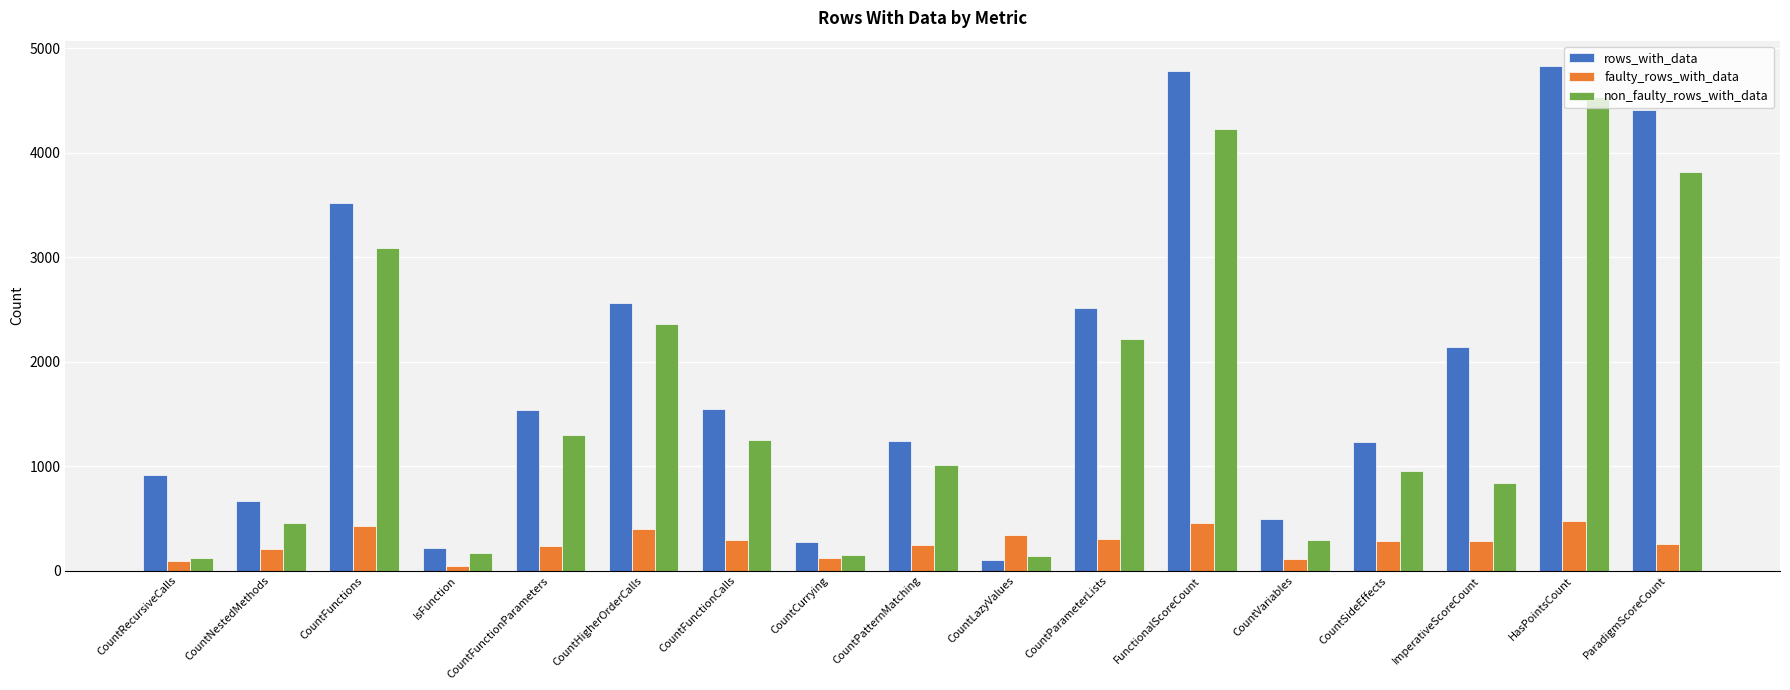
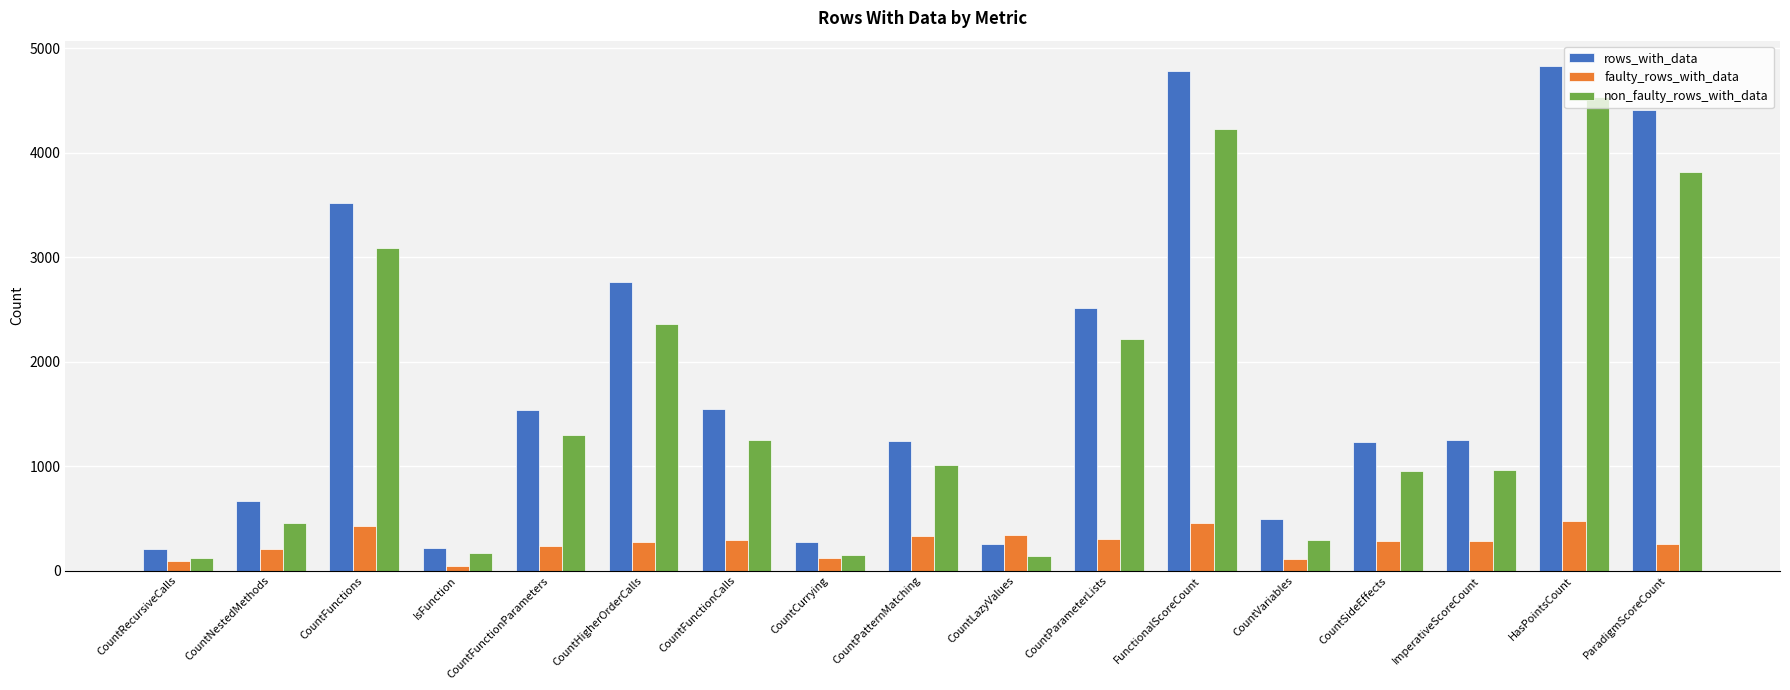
rows_with_data, CountRecursiveCalls: 910 -> 210
rows_with_data, CountHigherOrderCalls: 2570 -> 2760
faulty_rows_with_data, CountHigherOrderCalls: 400 -> 280
faulty_rows_with_data, CountPatternMatching: 240 -> 330
rows_with_data, CountLazyValues: 100 -> 260
rows_with_data, ImperativeScoreCount: 2150 -> 1250
non_faulty_rows_with_data, ImperativeScoreCount: 840 -> 970
